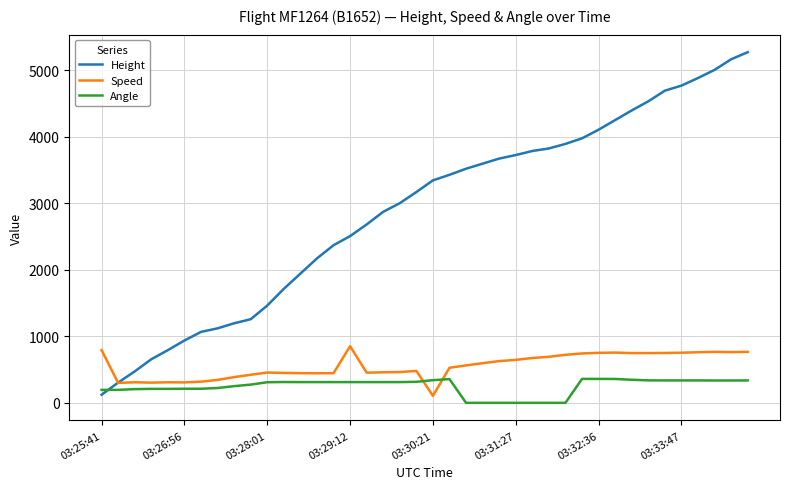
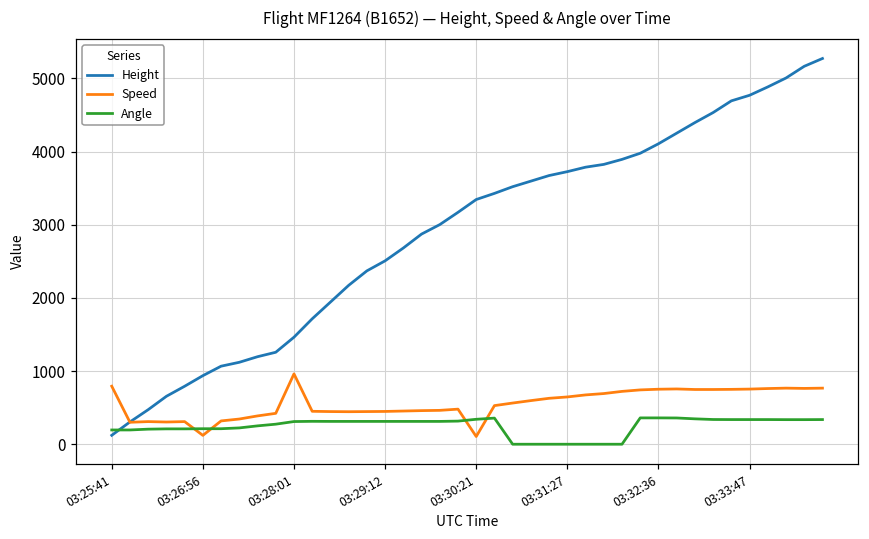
Speed, 03:26:56: 300 -> 100
Speed, 03:28:01: 500 -> 1000
Speed, 03:29:12: 900 -> 400
